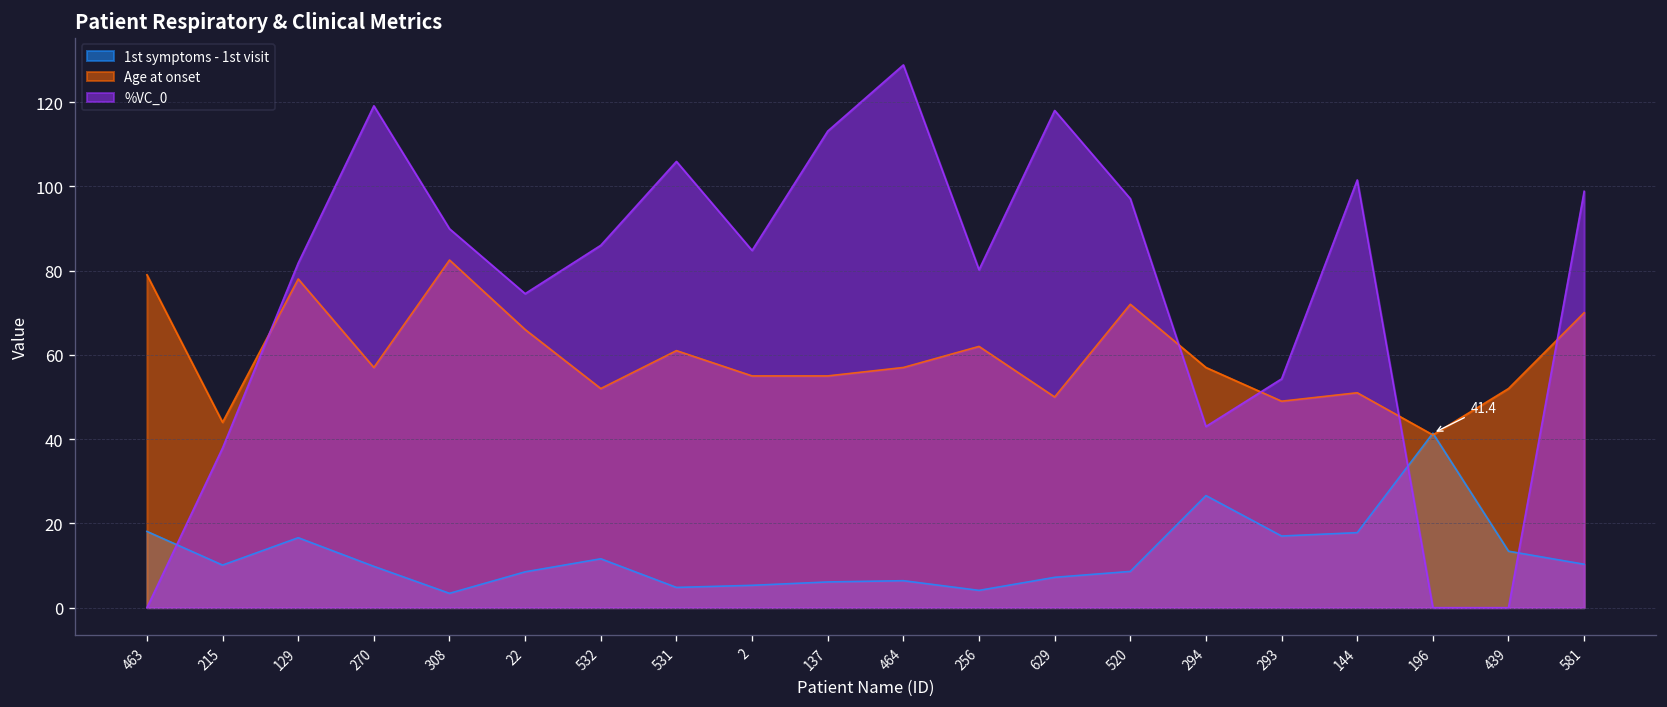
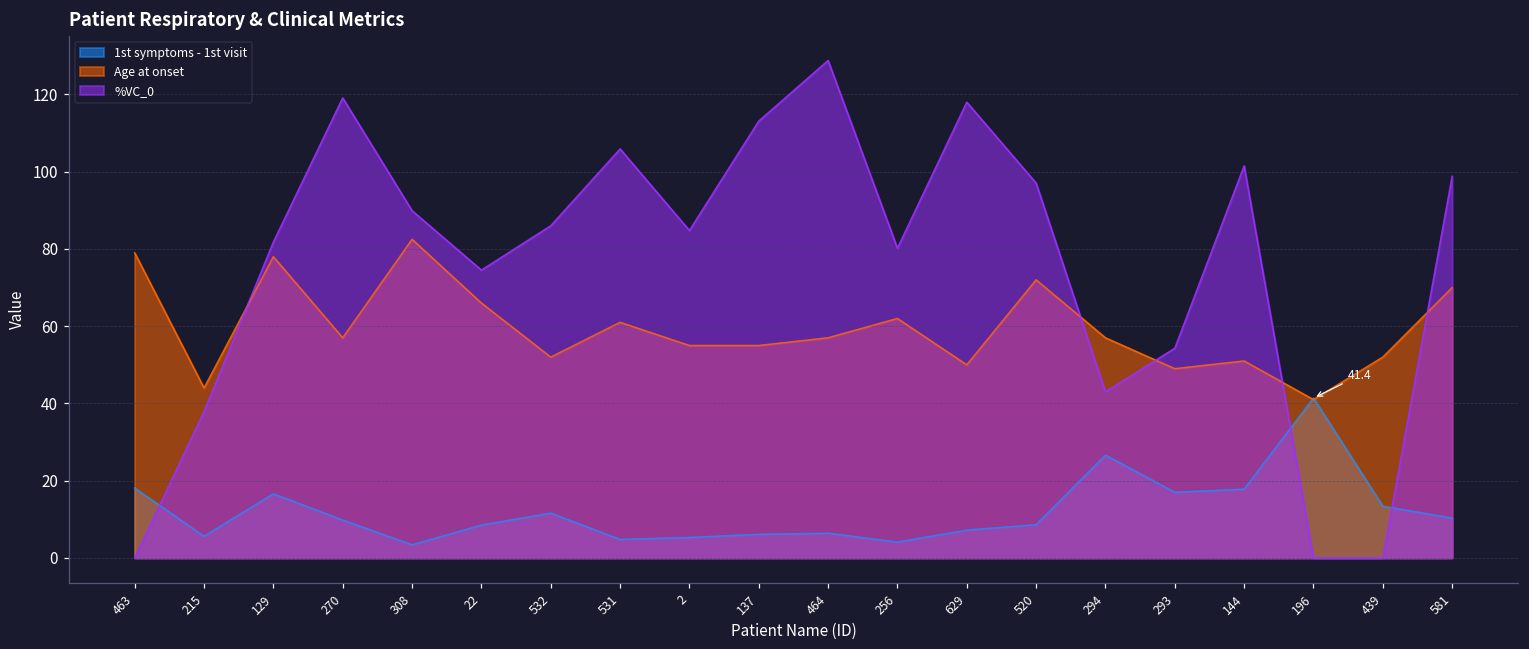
1st symptoms - 1st visit, 215: 10 -> 6
